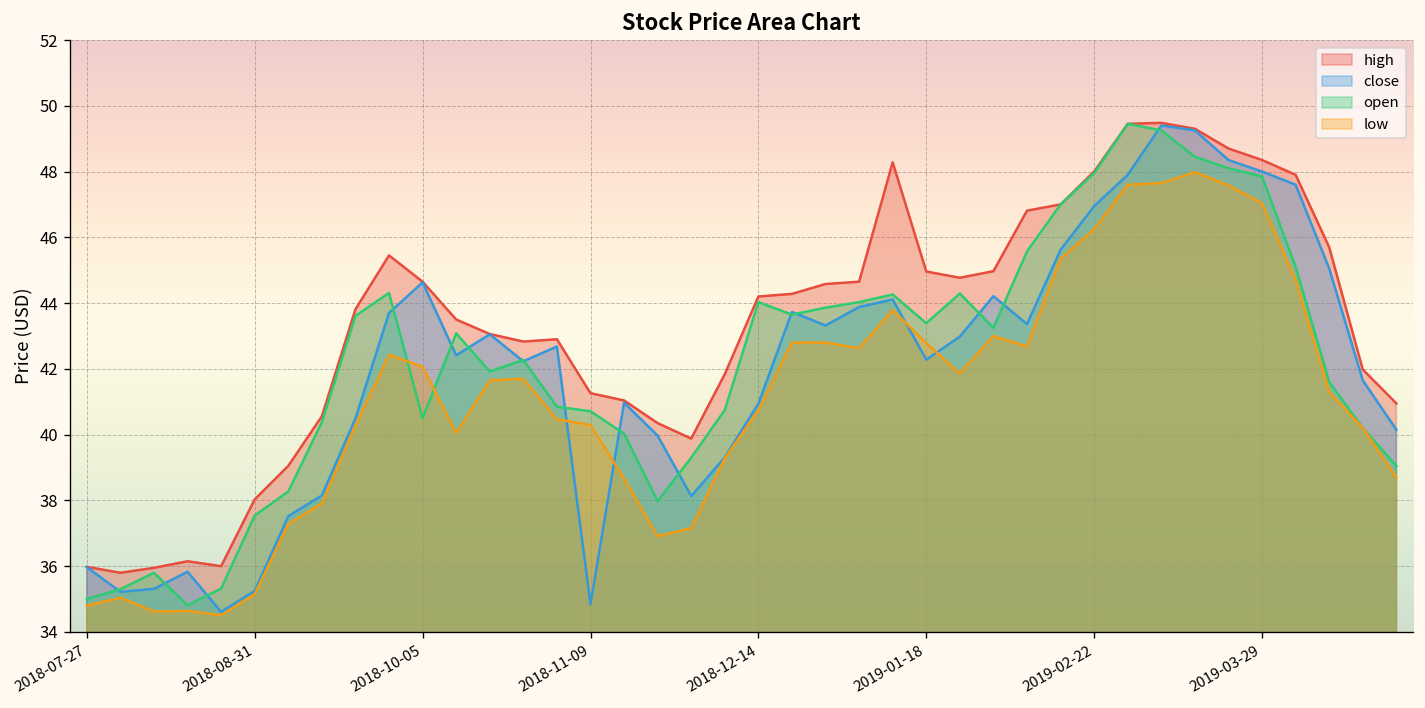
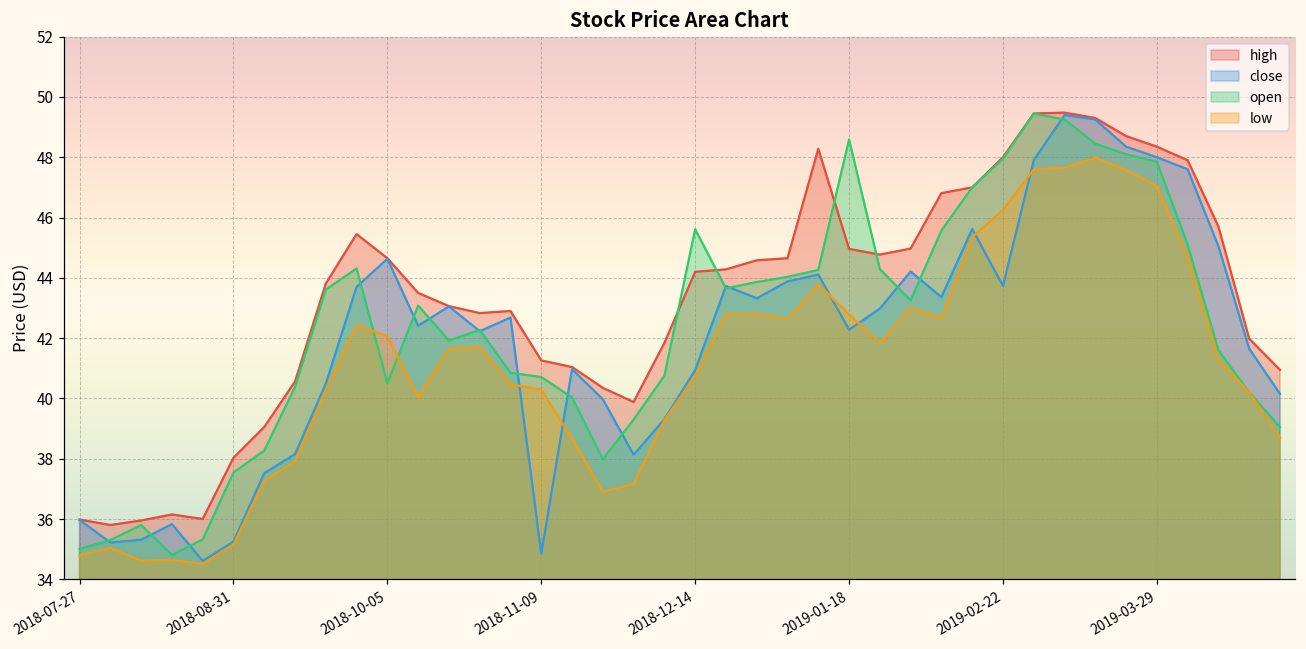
open, 2018-12-14: 44.0 -> 45.6
open, 2019-01-18: 43.4 -> 48.6
close, 2019-02-22: 47.0 -> 43.7
